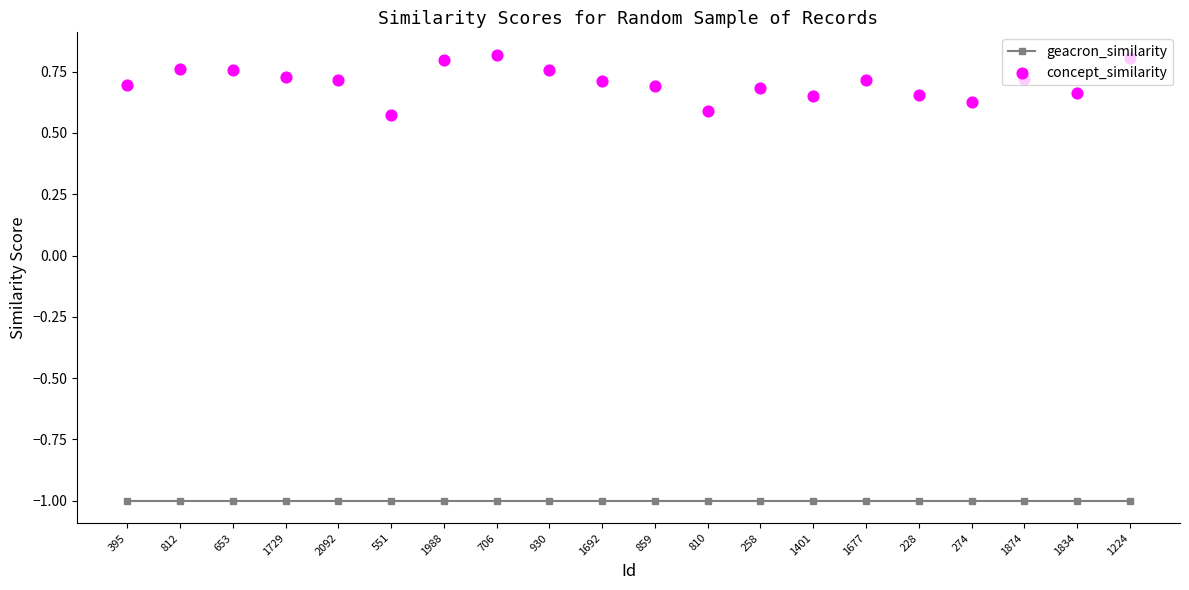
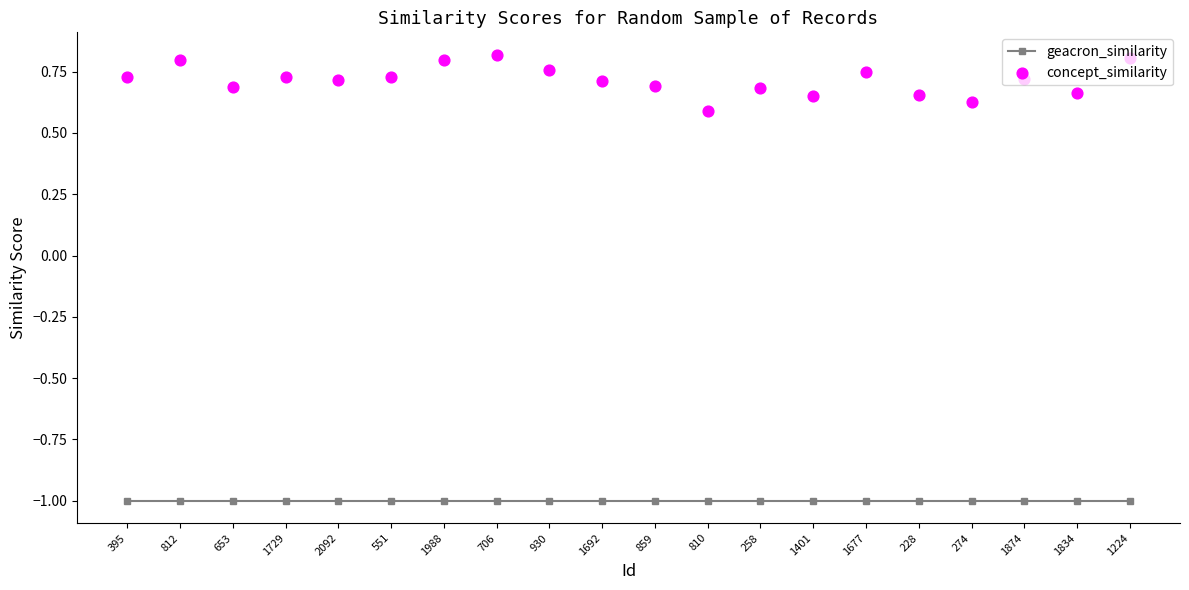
concept_similarity, 395: 0.69 -> 0.73
concept_similarity, 812: 0.76 -> 0.80
concept_similarity, 653: 0.76 -> 0.69
concept_similarity, 551: 0.57 -> 0.73
concept_similarity, 1677: 0.72 -> 0.75
